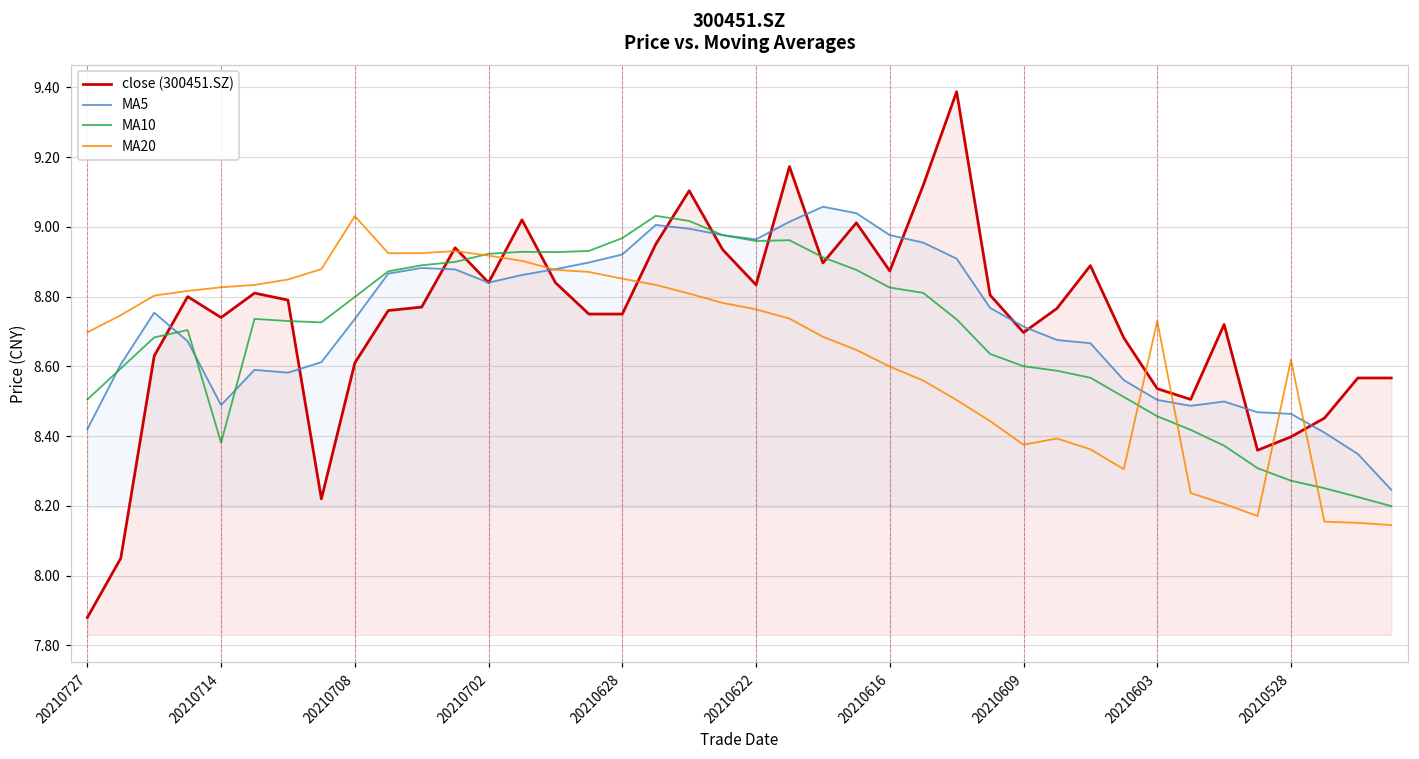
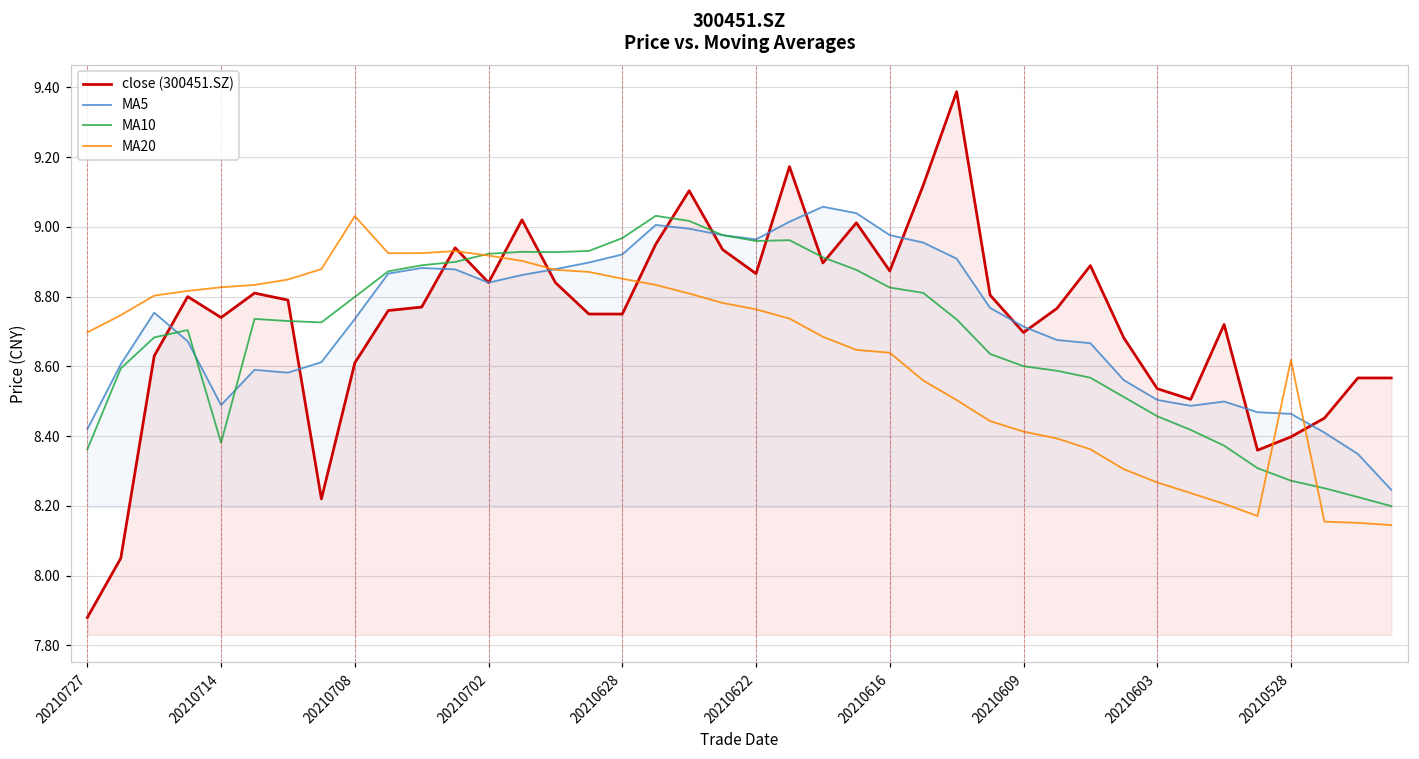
MA10, 20210727: 8.51 -> 8.36
close (300451.SZ), 20210622: 8.83 -> 8.87
MA20, 20210616: 8.60 -> 8.64
MA20, 20210609: 8.38 -> 8.41
MA20, 20210603: 8.73 -> 8.27
